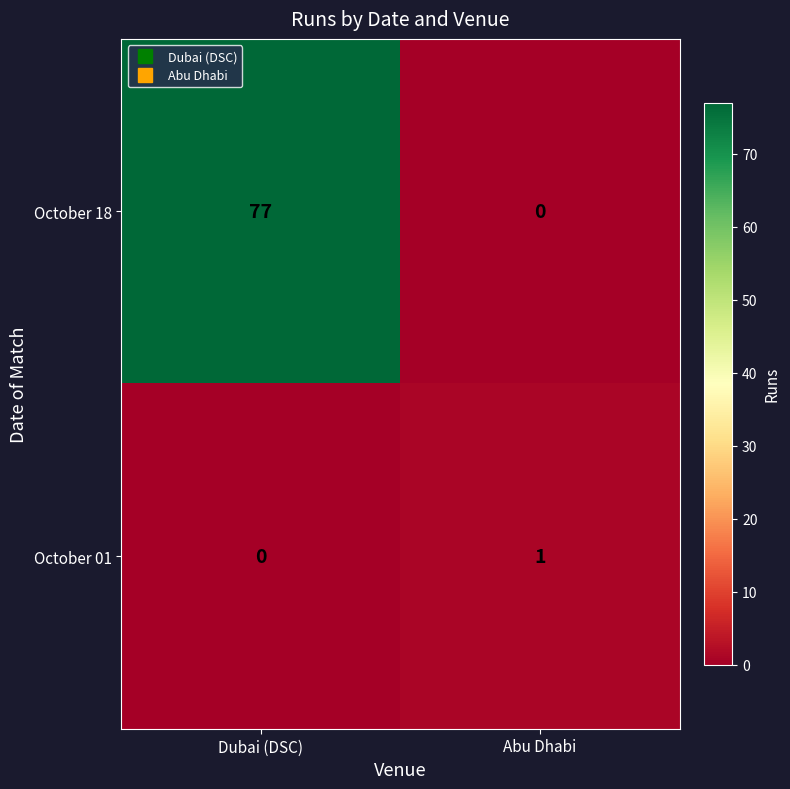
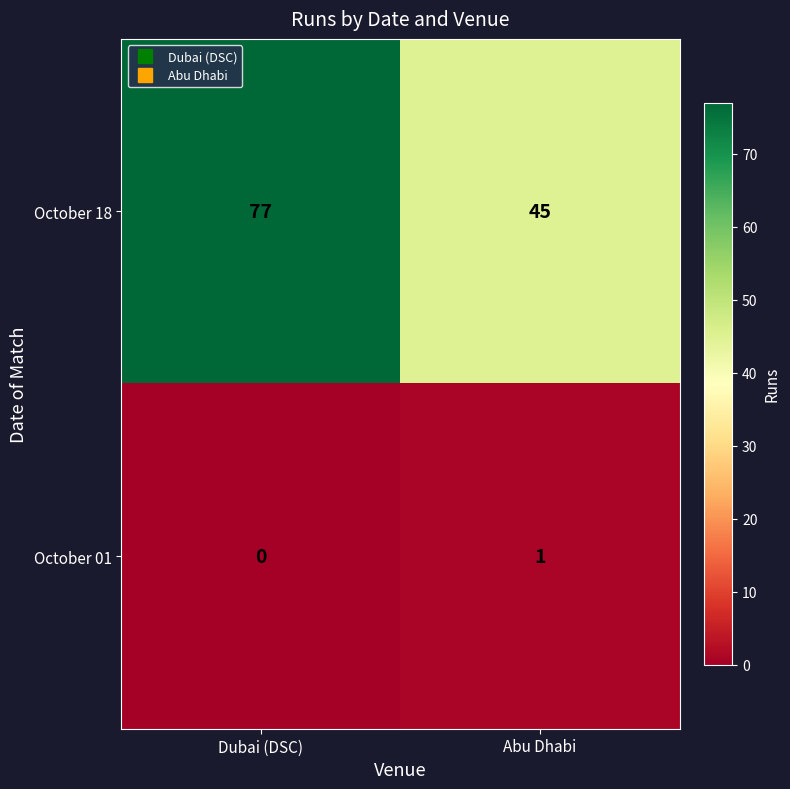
October 18, Abu Dhabi: 0 -> 45
